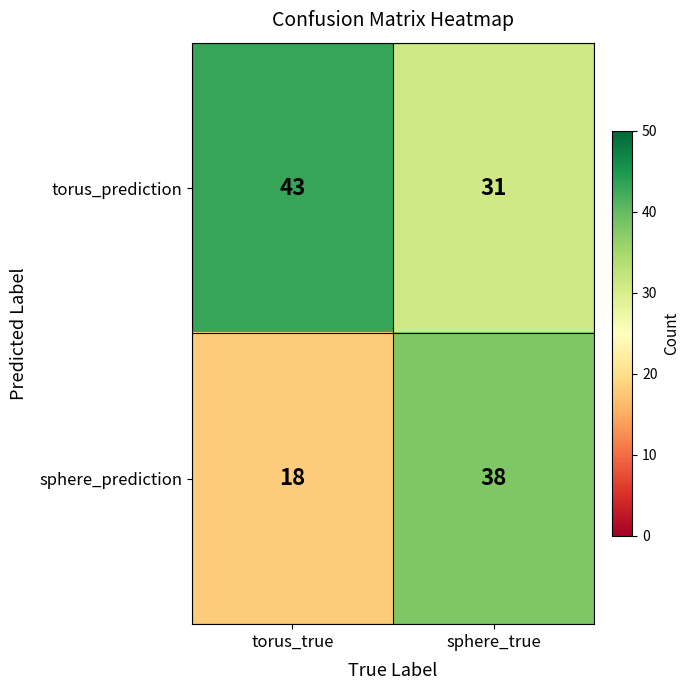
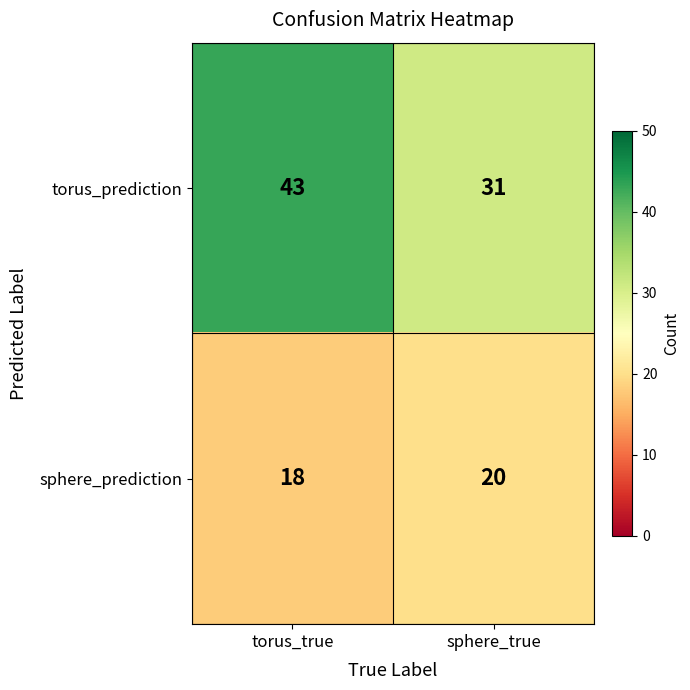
sphere_prediction, sphere_true: 38 -> 20
